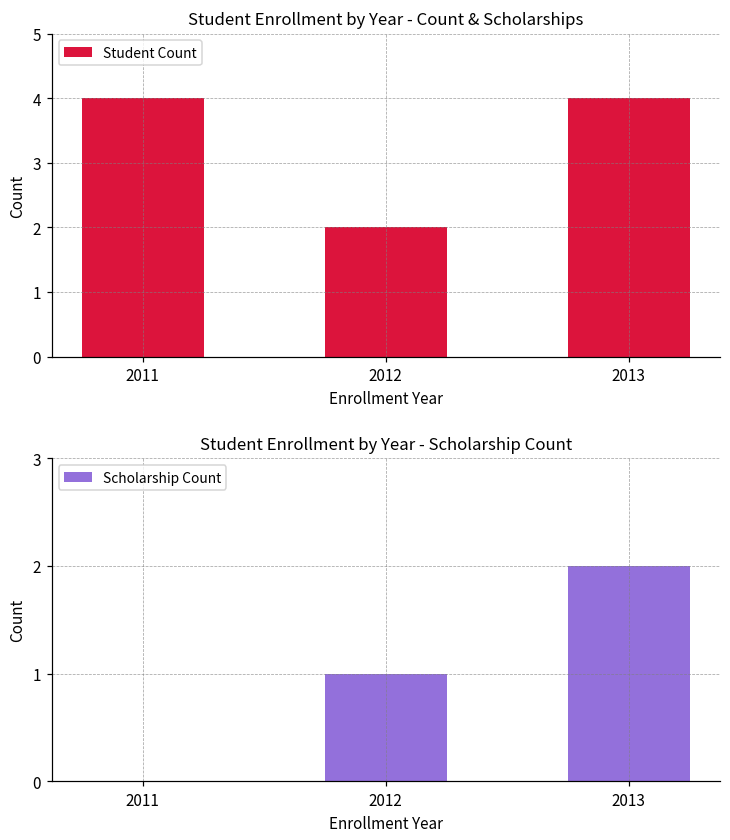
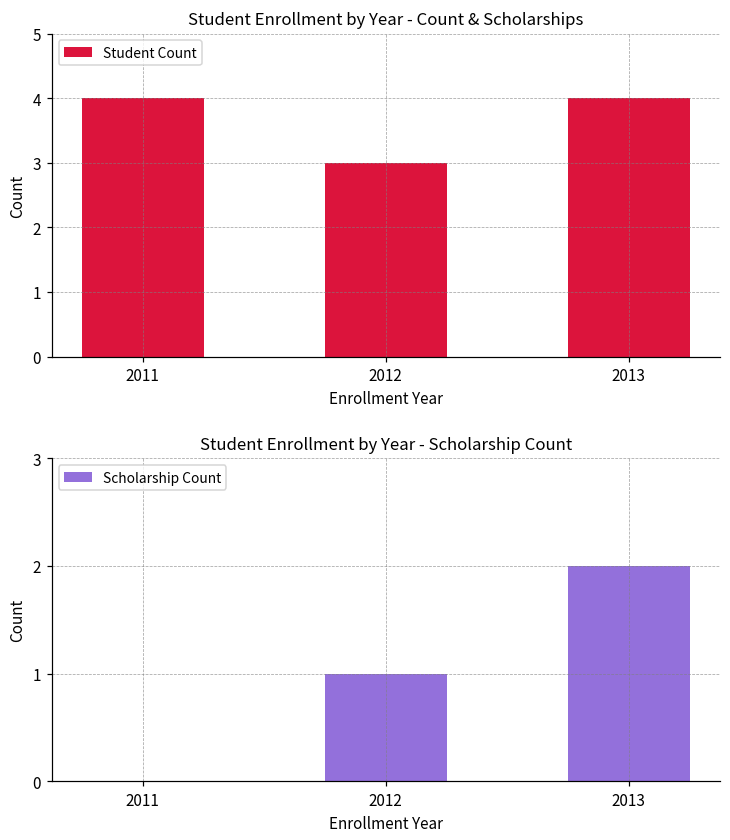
Student Enrollment by Year - Count & Scholarships, 2012: 2 -> 3
